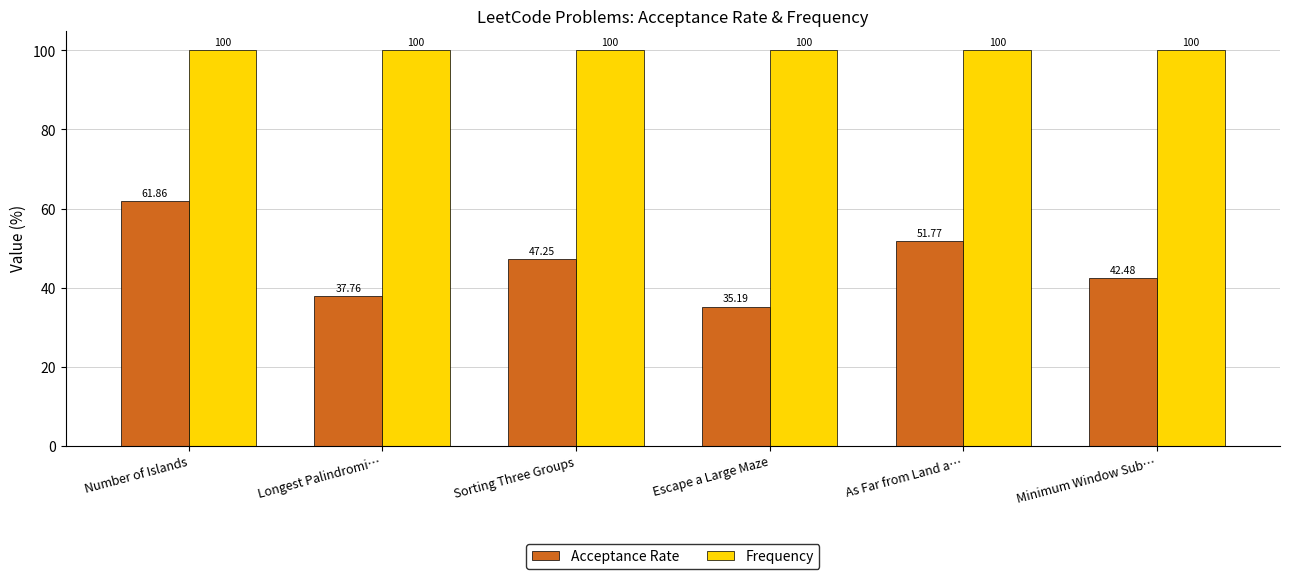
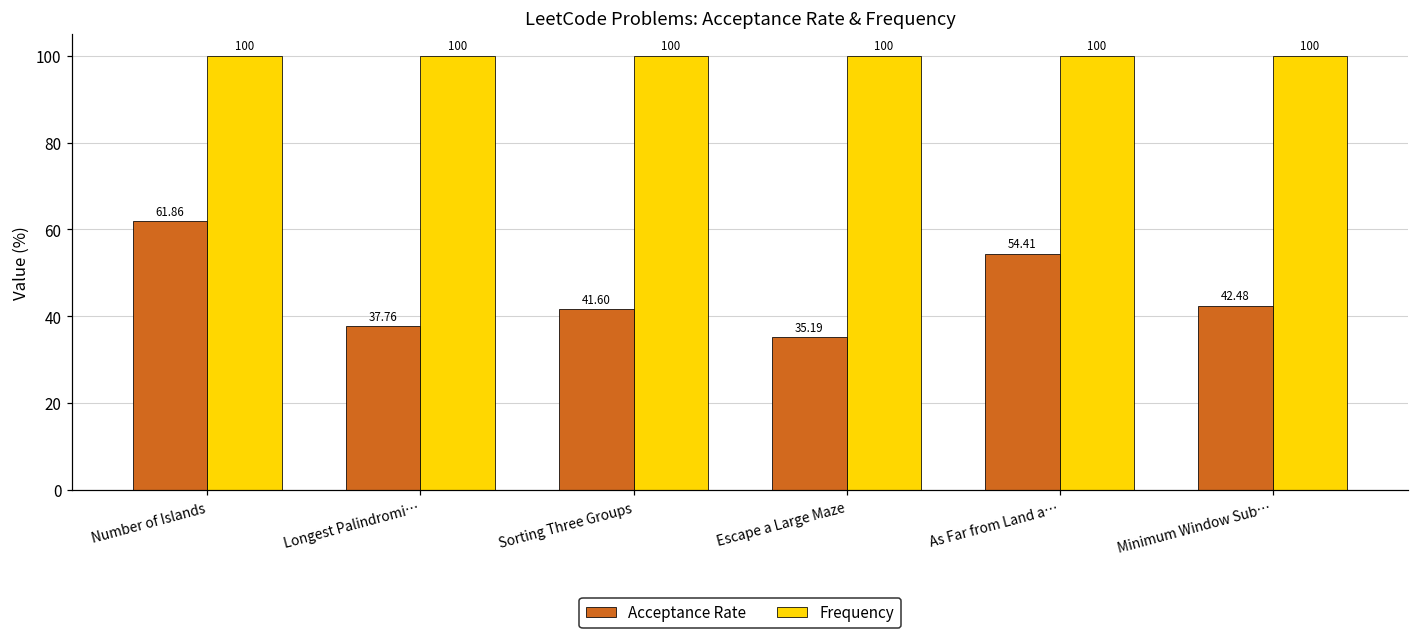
Acceptance Rate, Sorting Three Groups: 47.25 -> 41.60
Acceptance Rate, As Far from Land a…: 51.77 -> 54.41
